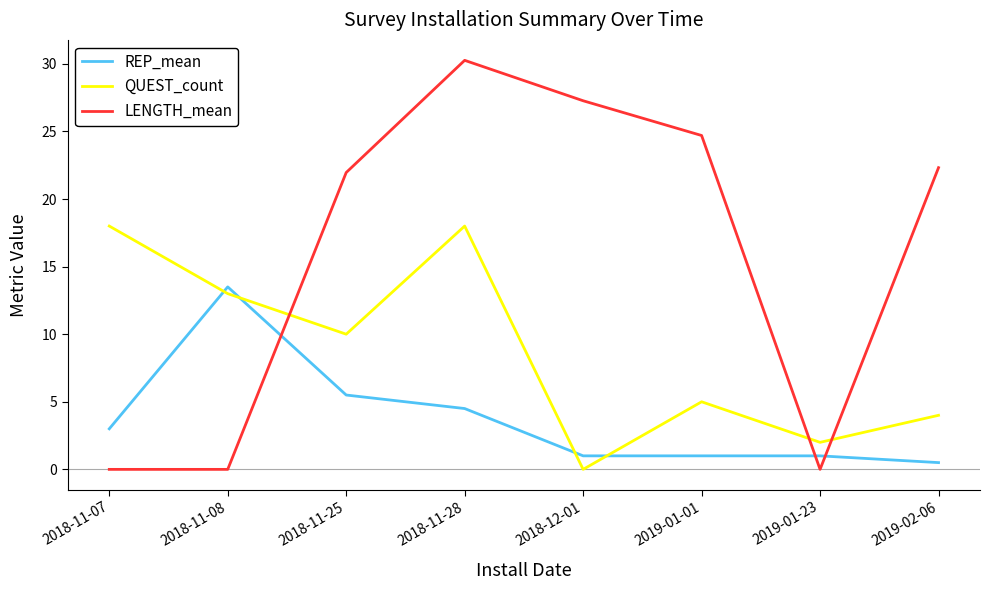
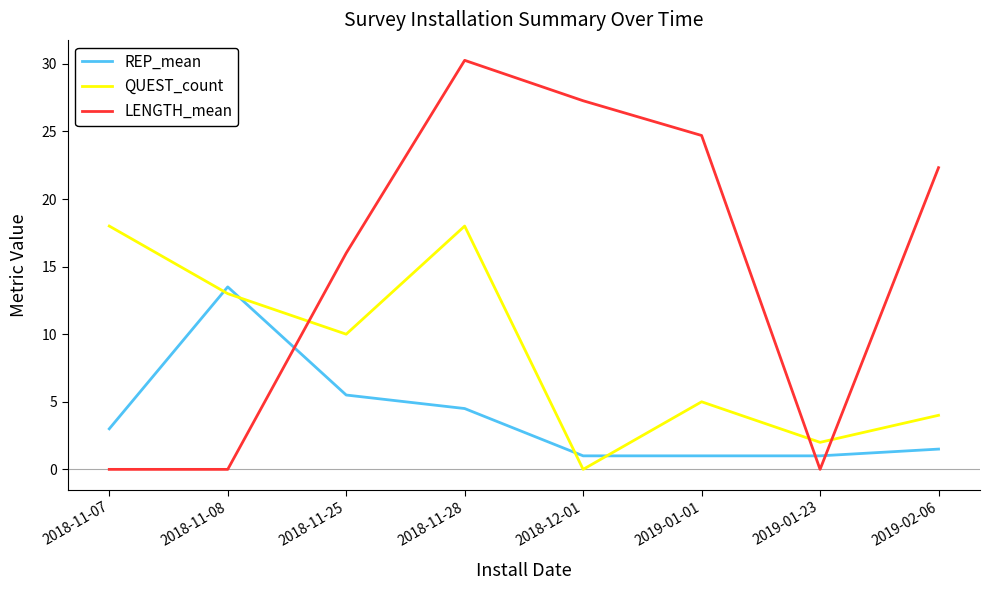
LENGTH_mean, 2018-11-25: 22.0 -> 16.0
REP_mean, 2019-02-06: 0.5 -> 1.5
